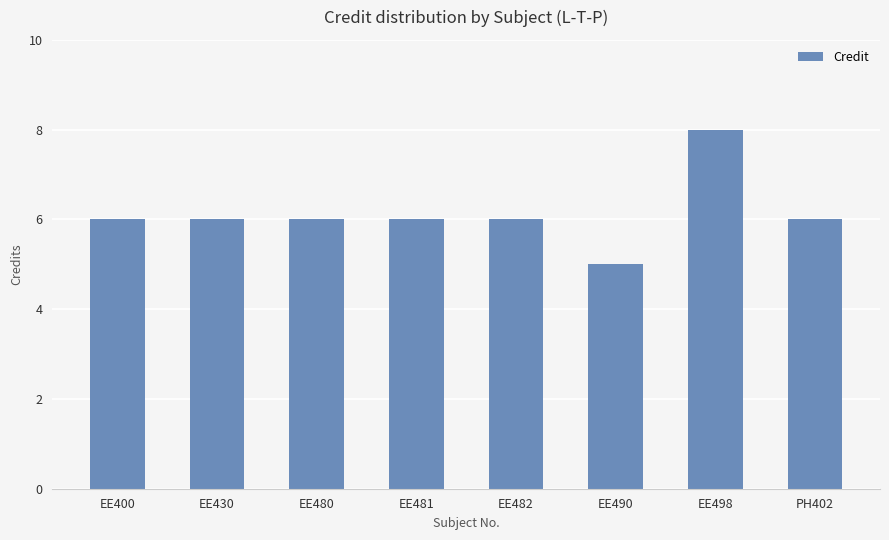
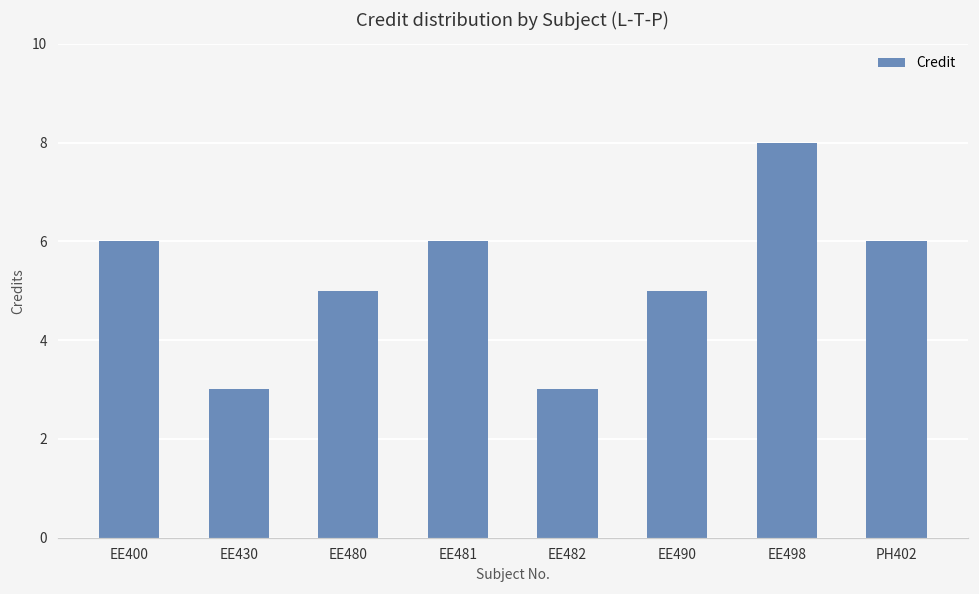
EE430: 6 -> 3
EE480: 6 -> 5
EE482: 6 -> 3
